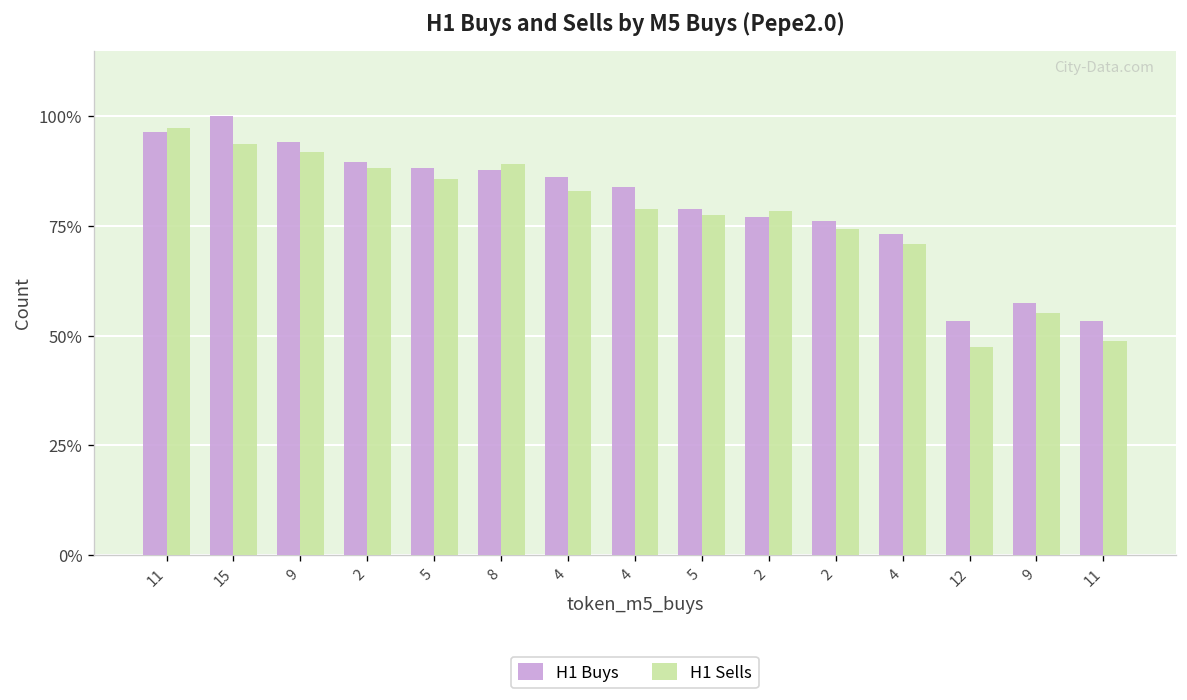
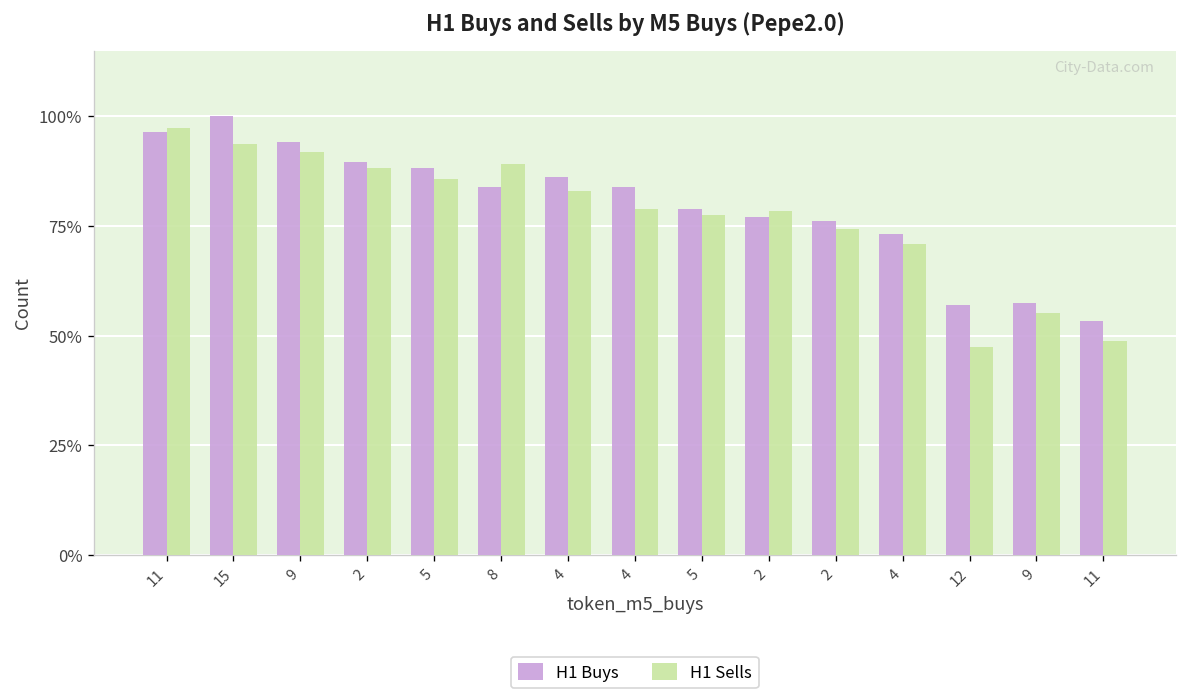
H1 Buys, 8: 88% -> 84%
H1 Buys, 12: 53% -> 57%
